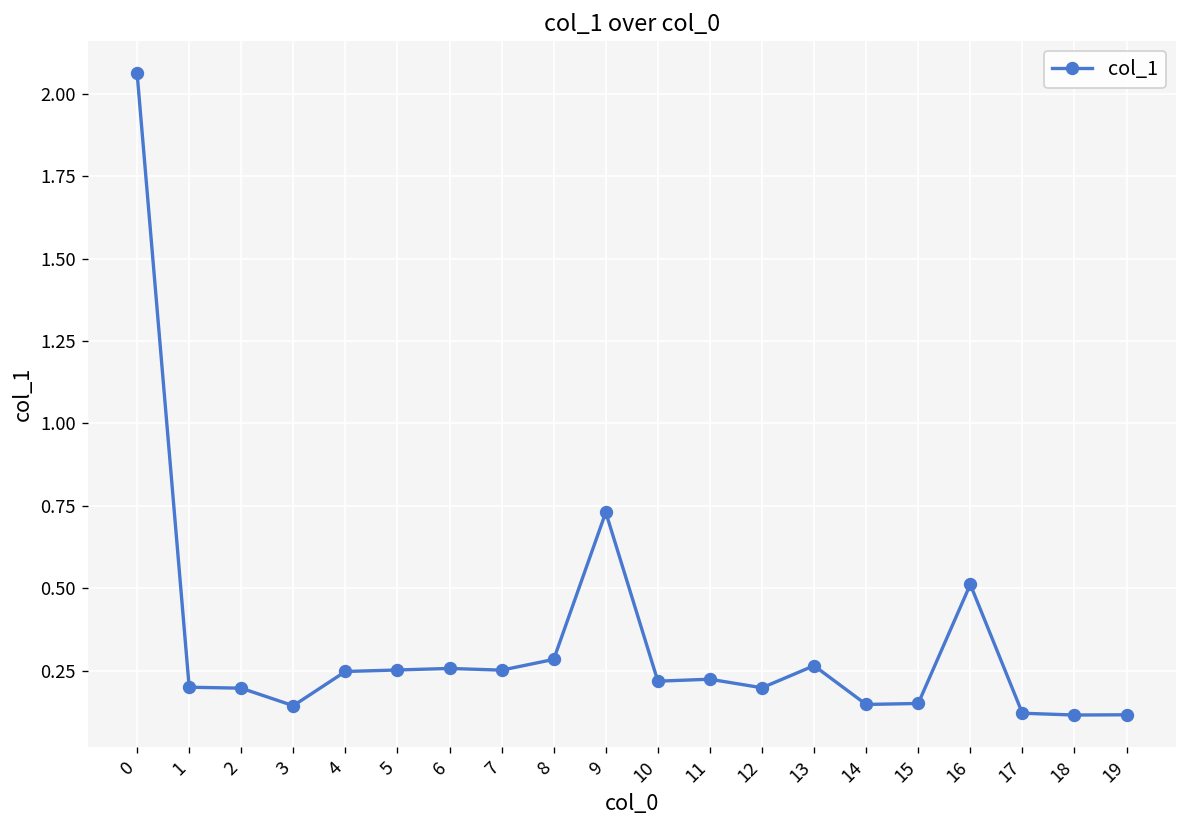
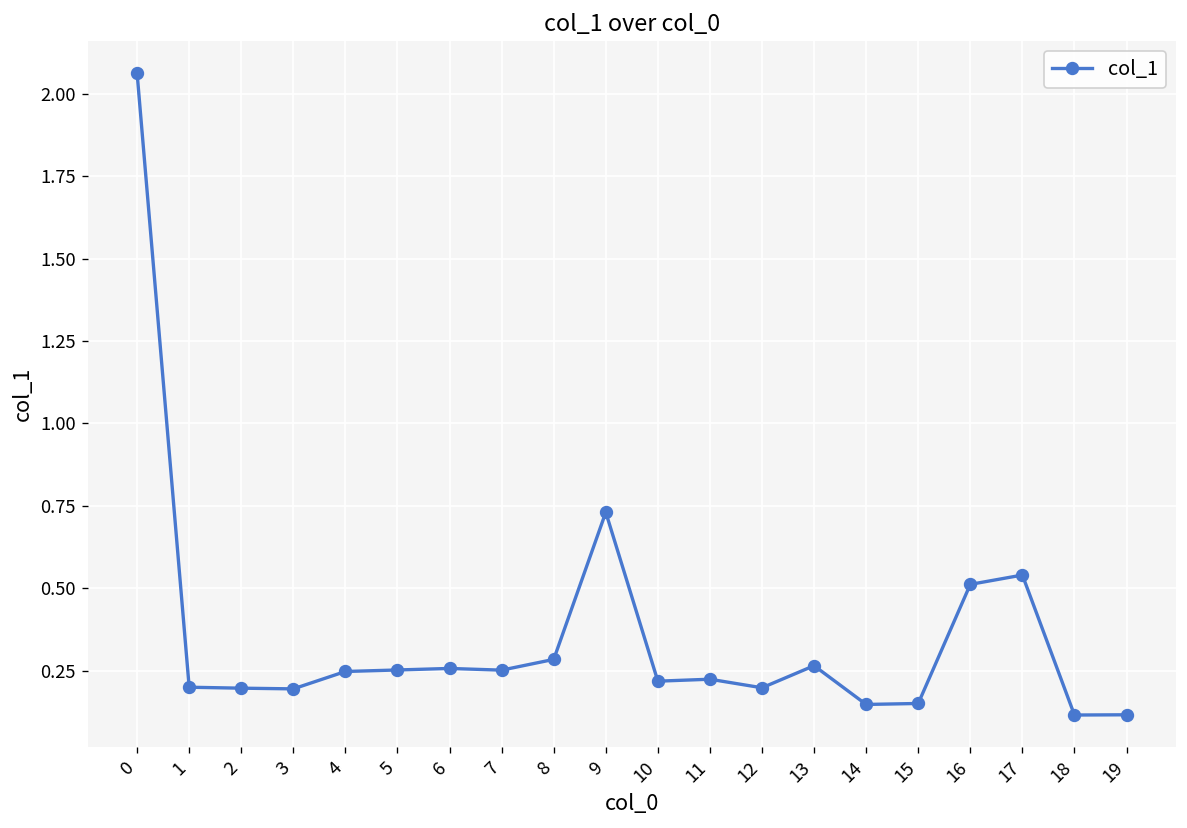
3: 0.14 -> 0.19
17: 0.12 -> 0.54
